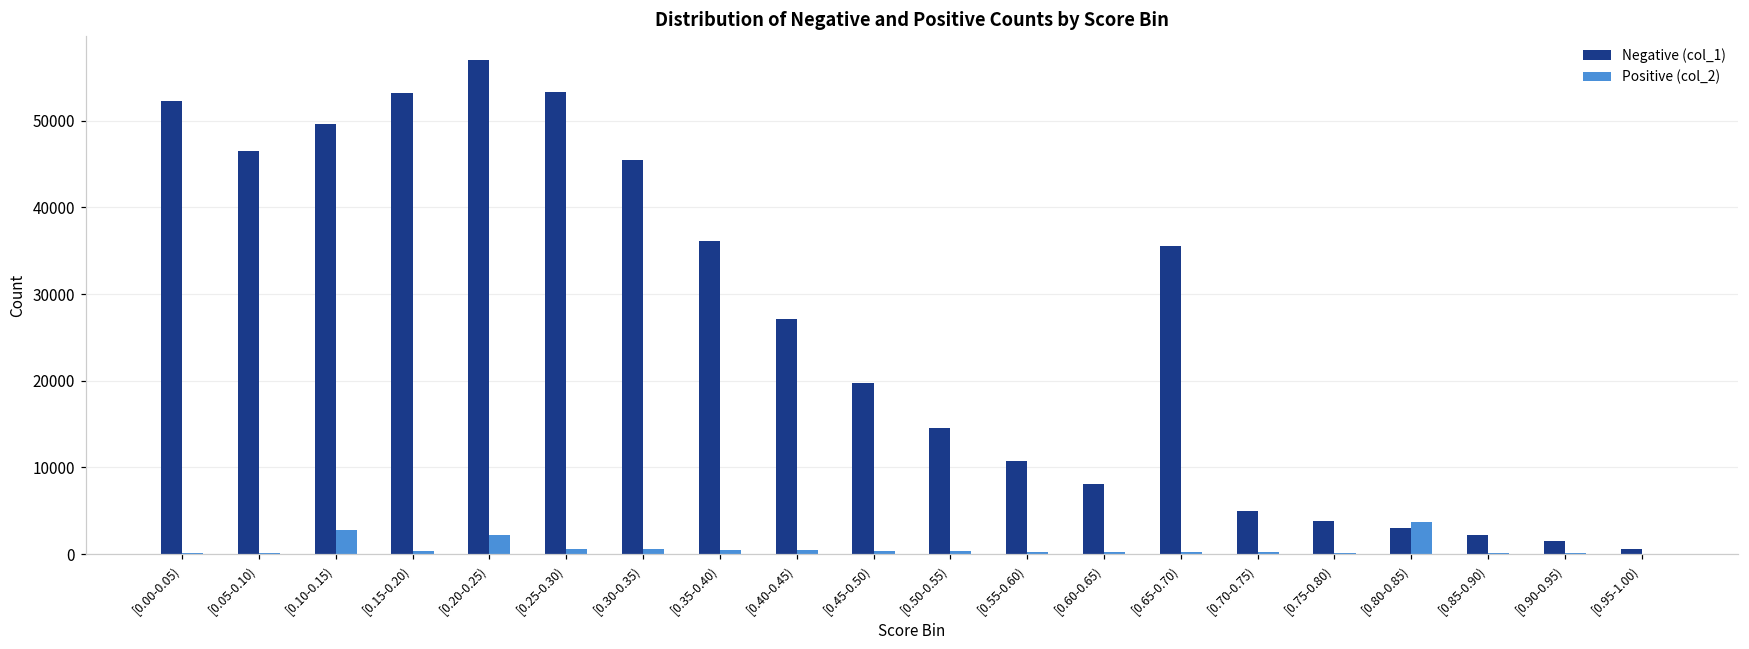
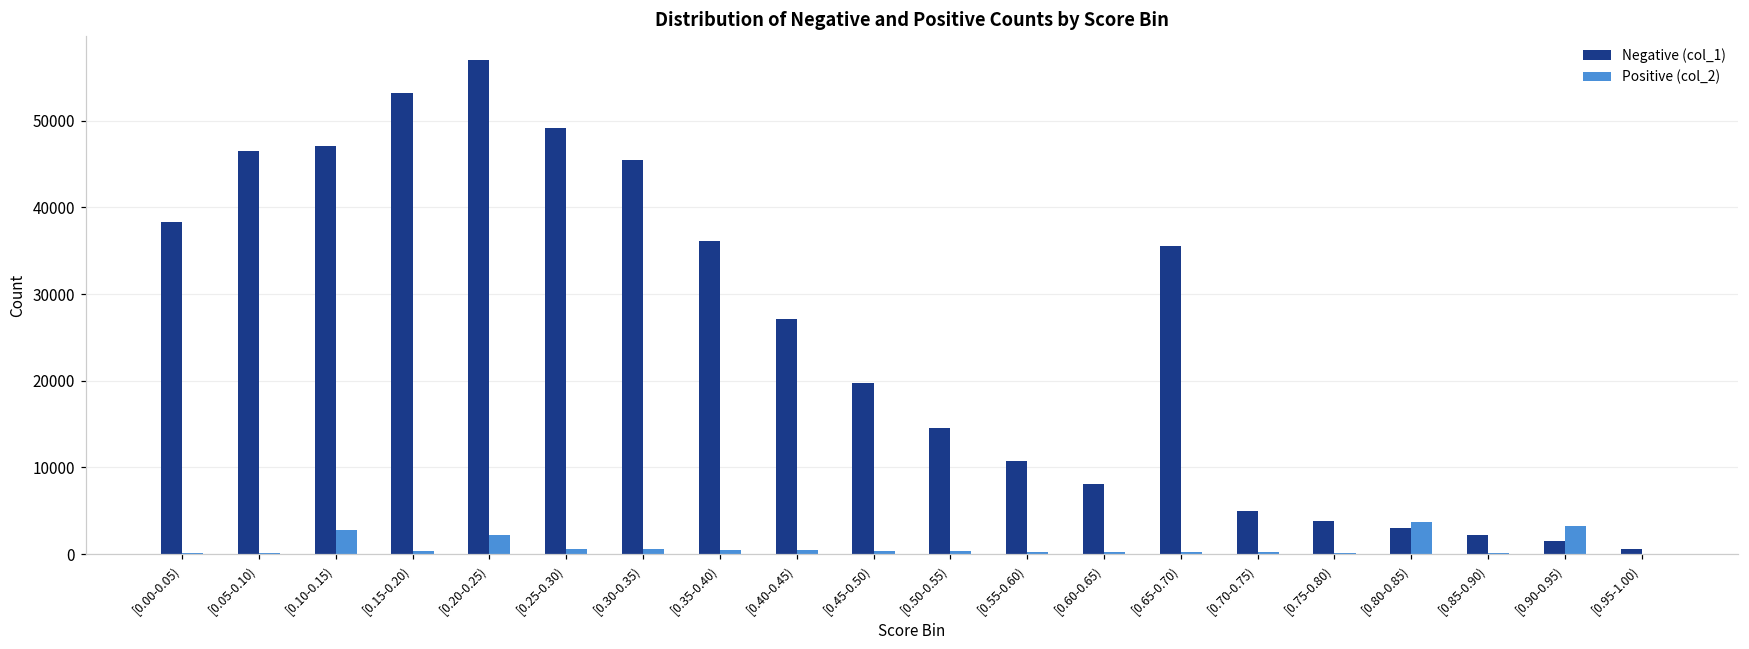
Negative (col_1), [0.00-0.05): 52000 -> 38000
Negative (col_1), [0.10-0.15): 50000 -> 47000
Negative (col_1), [0.25-0.30): 53000 -> 49000
Positive (col_2), [0.90-0.95): 0 -> 3000
